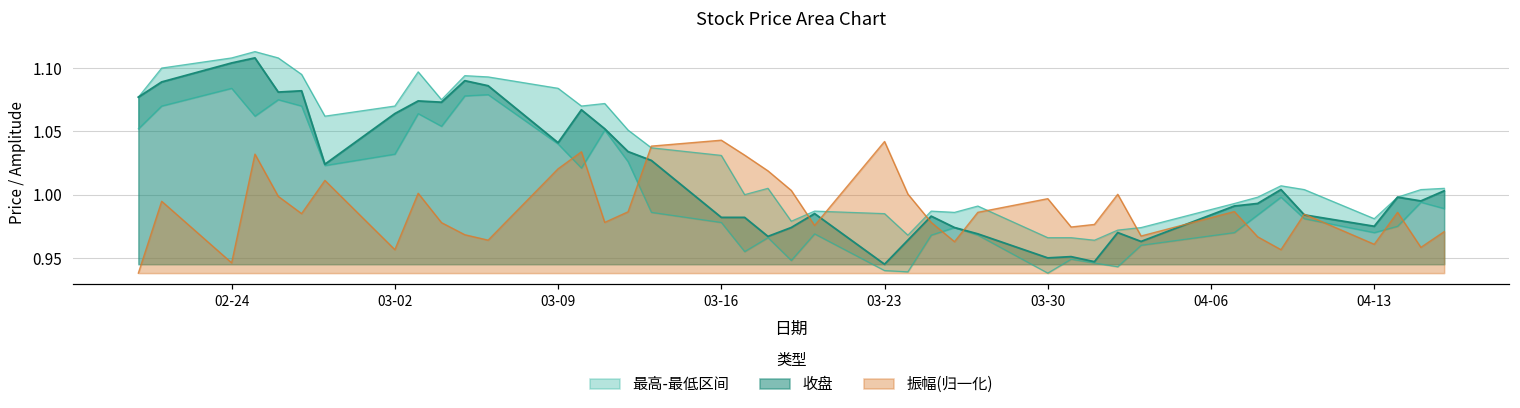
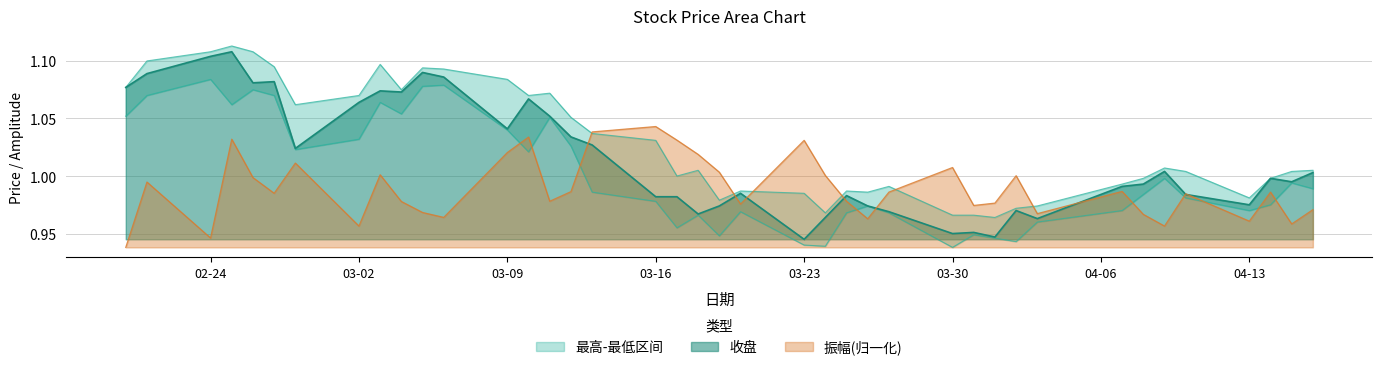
振幅(归一化), 03-23: 1.042 -> 1.031
振幅(归一化), 03-30: 0.997 -> 1.007
